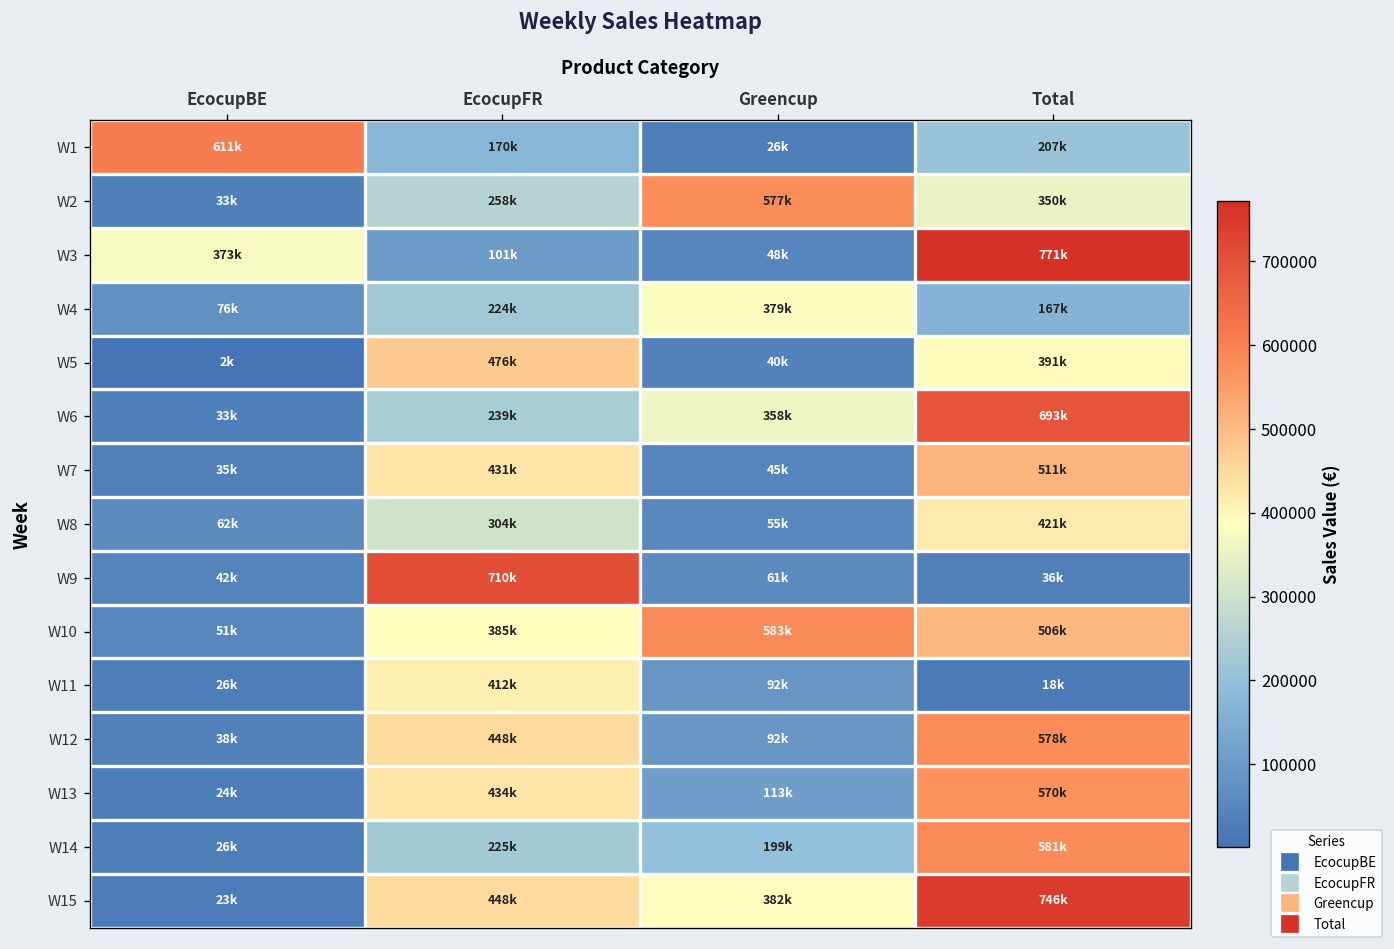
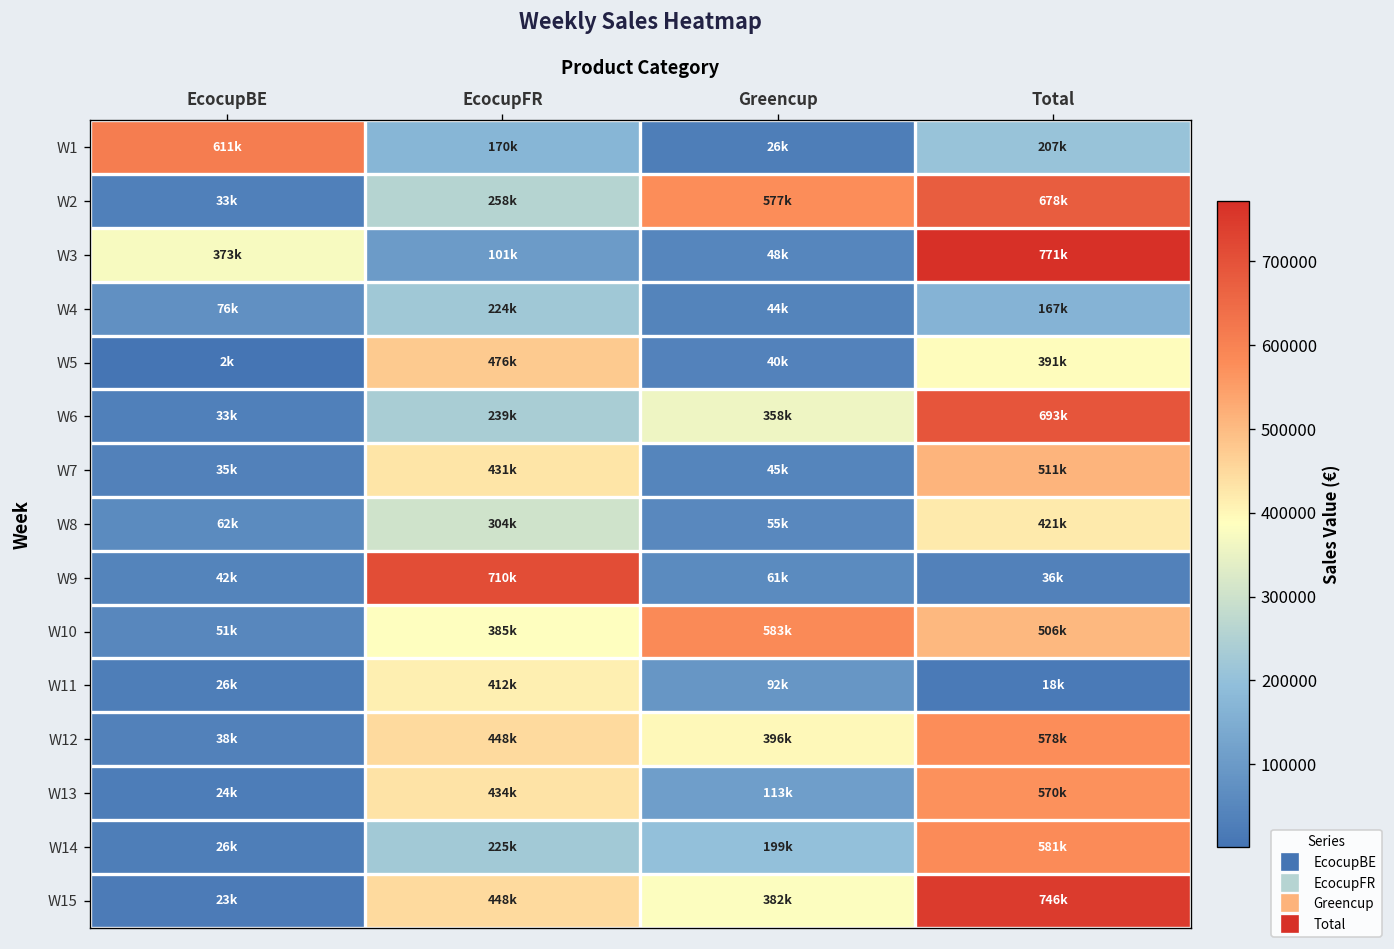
W2, Total: 350k -> 678k
W4, Greencup: 379k -> 44k
W12, Greencup: 92k -> 396k
